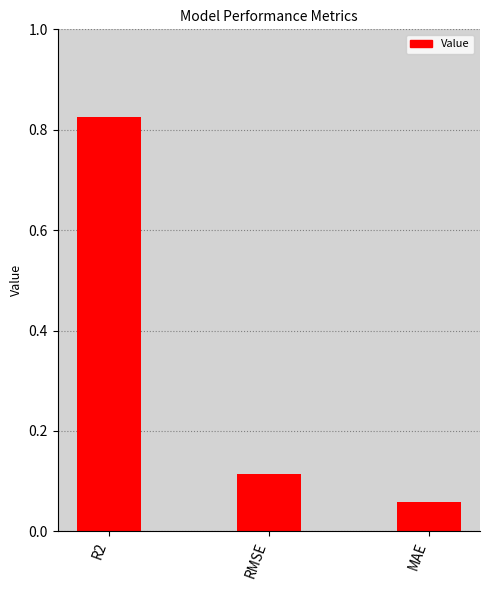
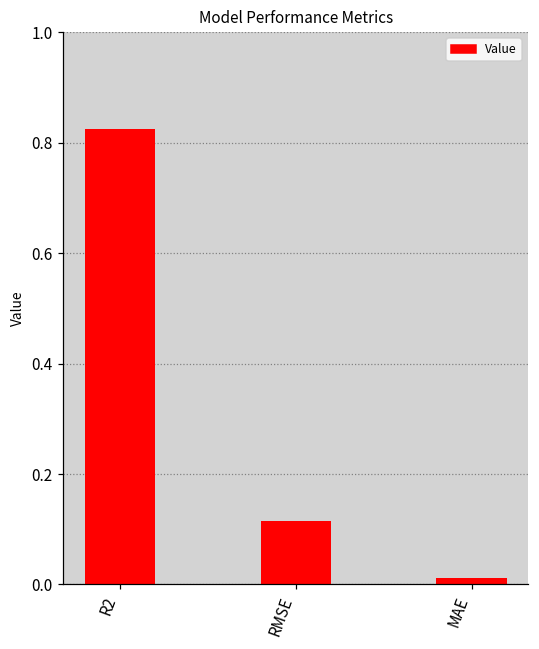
MAE: 0.06 -> 0.01
